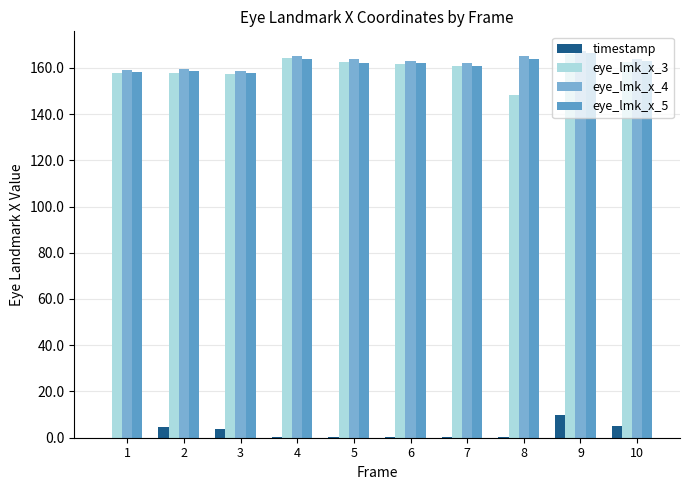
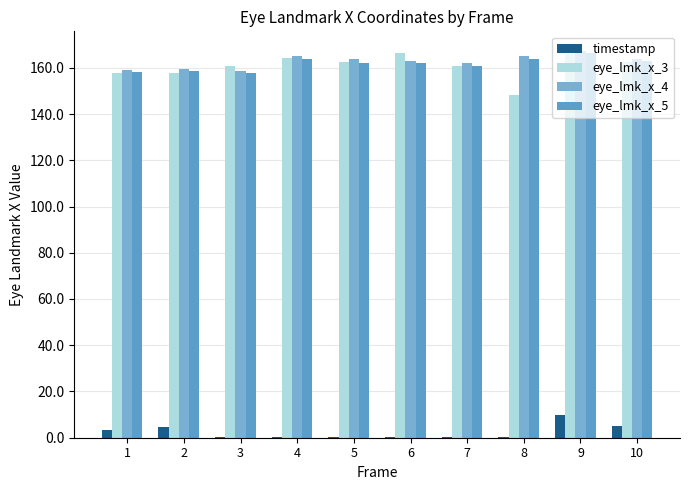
timestamp, 1: 0 -> 4
timestamp, 3: 4 -> 0
eye_lmk_x_3, 3: 157 -> 161
eye_lmk_x_3, 6: 162 -> 167
